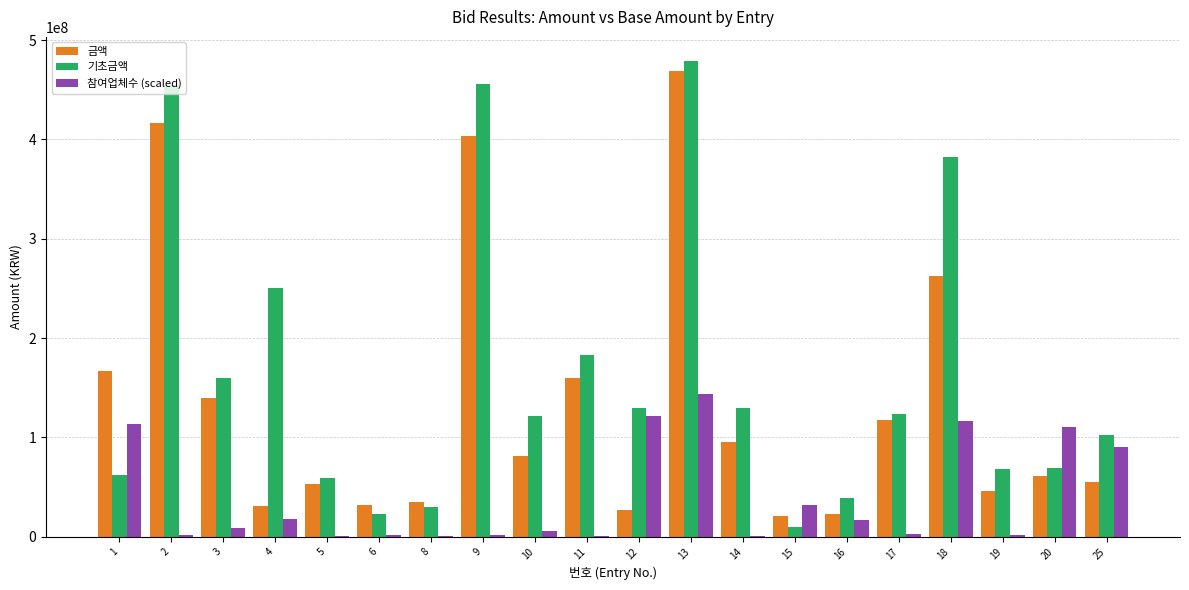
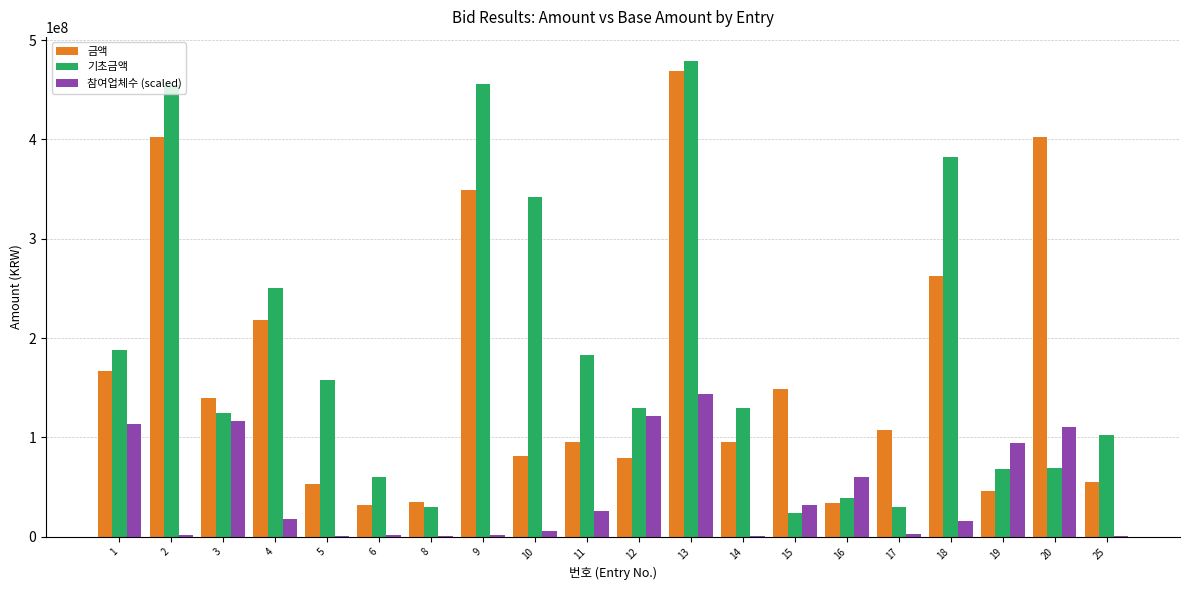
기초금액, 1: 60000000 -> 190000000
금액, 2: 420000000 -> 400000000
기초금액, 3: 160000000 -> 120000000
참여업체수 (scaled), 3: 10000000 -> 120000000
금액, 4: 30000000 -> 220000000
기초금액, 5: 60000000 -> 160000000
기초금액, 6: 20000000 -> 60000000
금액, 9: 400000000 -> 350000000
기초금액, 10: 120000000 -> 340000000
금액, 11: 160000000 -> 100000000
참여업체수 (scaled), 11: 0 -> 30000000
금액, 12: 30000000 -> 80000000
금액, 15: 20000000 -> 150000000
기초금액, 15: 10000000 -> 20000000
금액, 16: 20000000 -> 30000000
참여업체수 (scaled), 16: 20000000 -> 60000000
금액, 17: 120000000 -> 110000000
기초금액, 17: 120000000 -> 30000000
참여업체수 (scaled), 18: 120000000 -> 20000000
참여업체수 (scaled), 19: 0 -> 90000000
금액, 20: 60000000 -> 400000000
참여업체수 (scaled), 25: 90000000 -> 0
